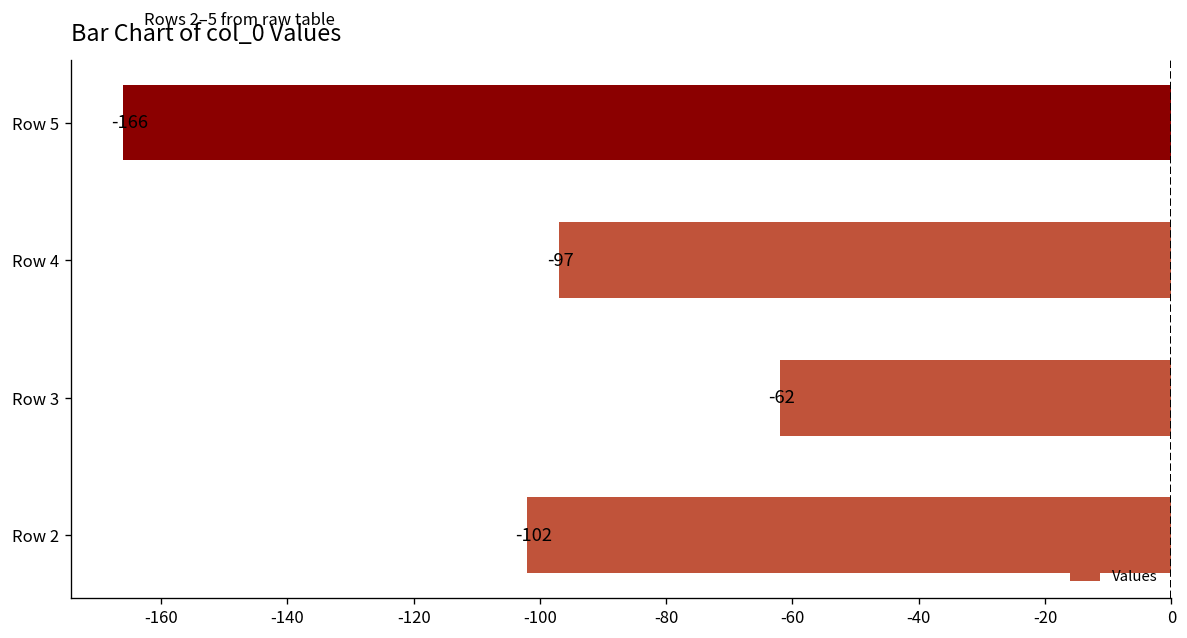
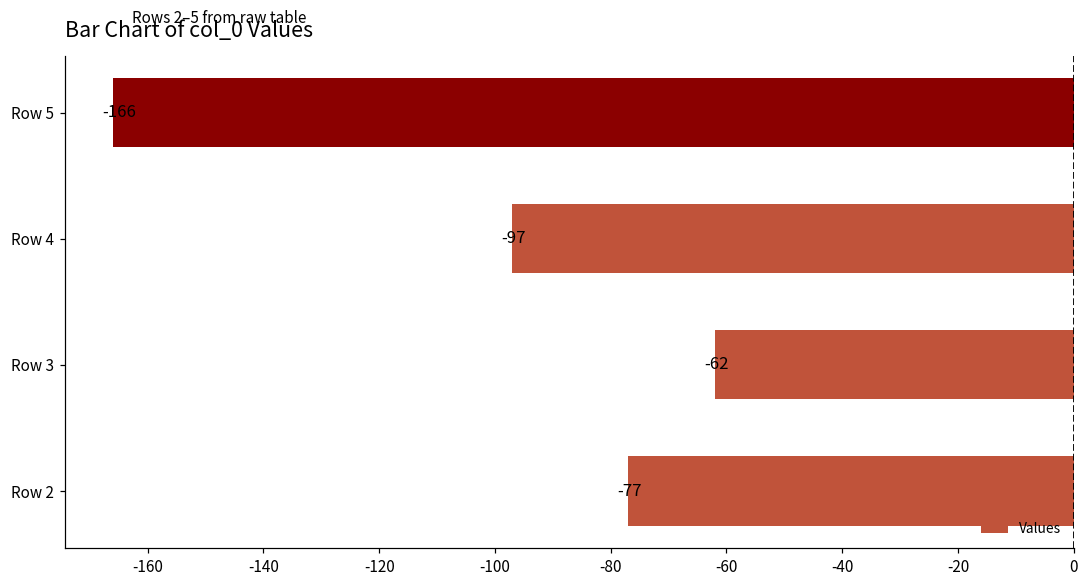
Row 2: -102 -> -77
